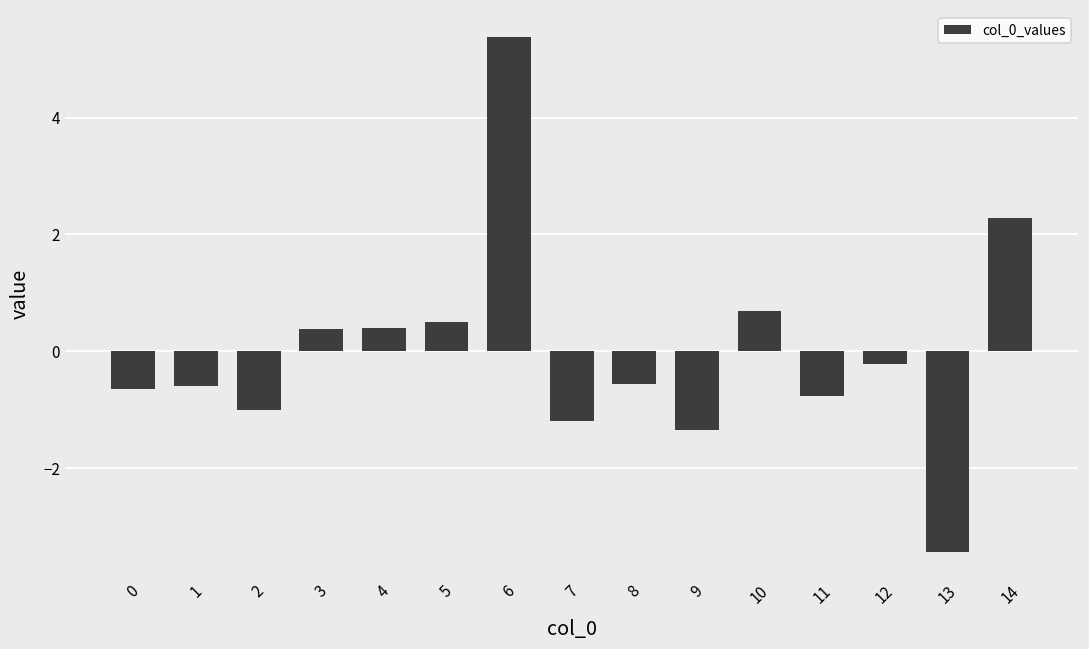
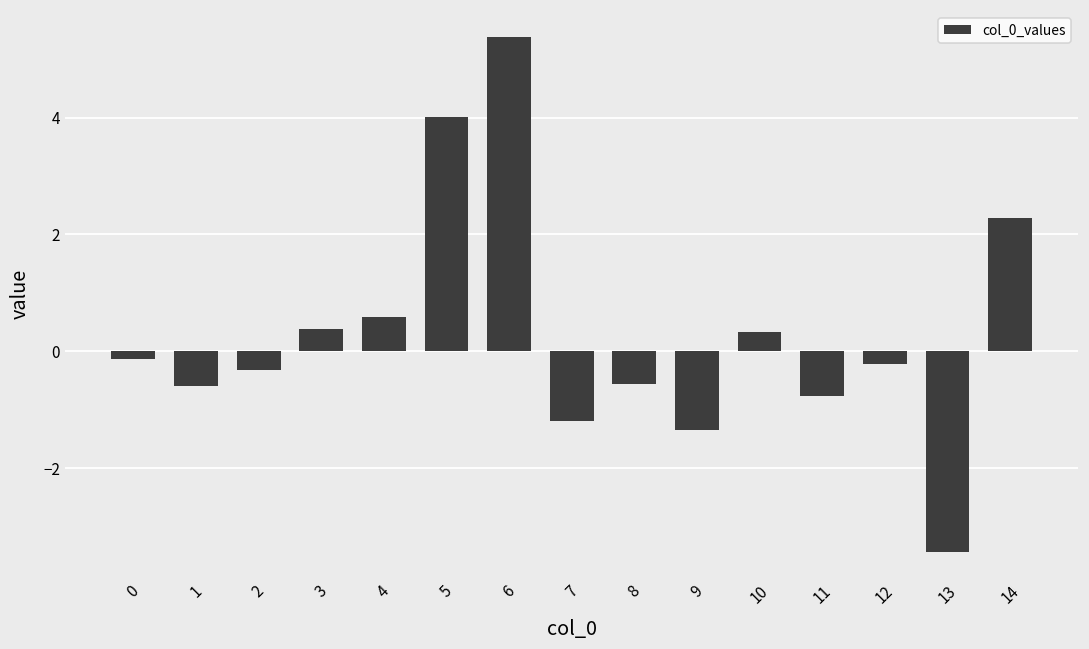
0: -0.6 -> -0.1
2: -1.0 -> -0.3
4: 0.4 -> 0.6
5: 0.5 -> 4.0
10: 0.7 -> 0.3
